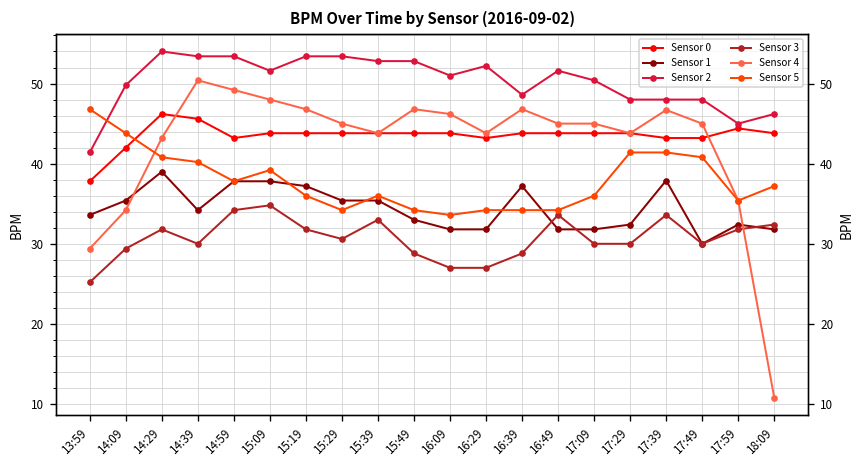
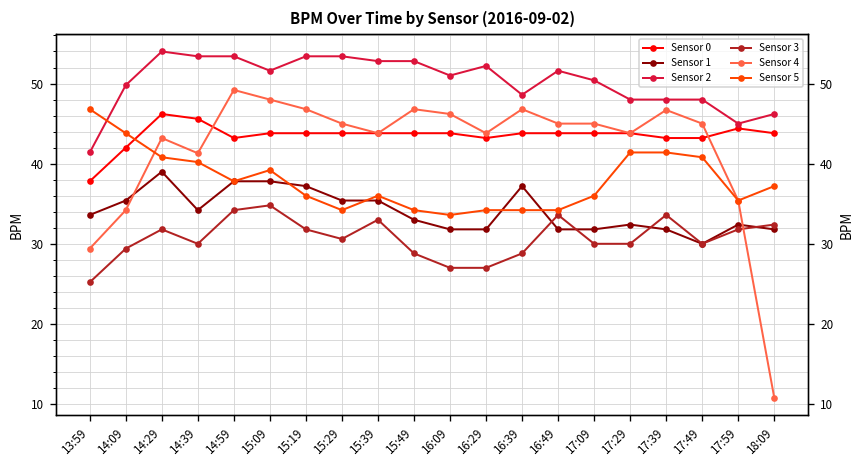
Sensor 4, 14:39: 50 -> 41
Sensor 1, 17:39: 38 -> 32
